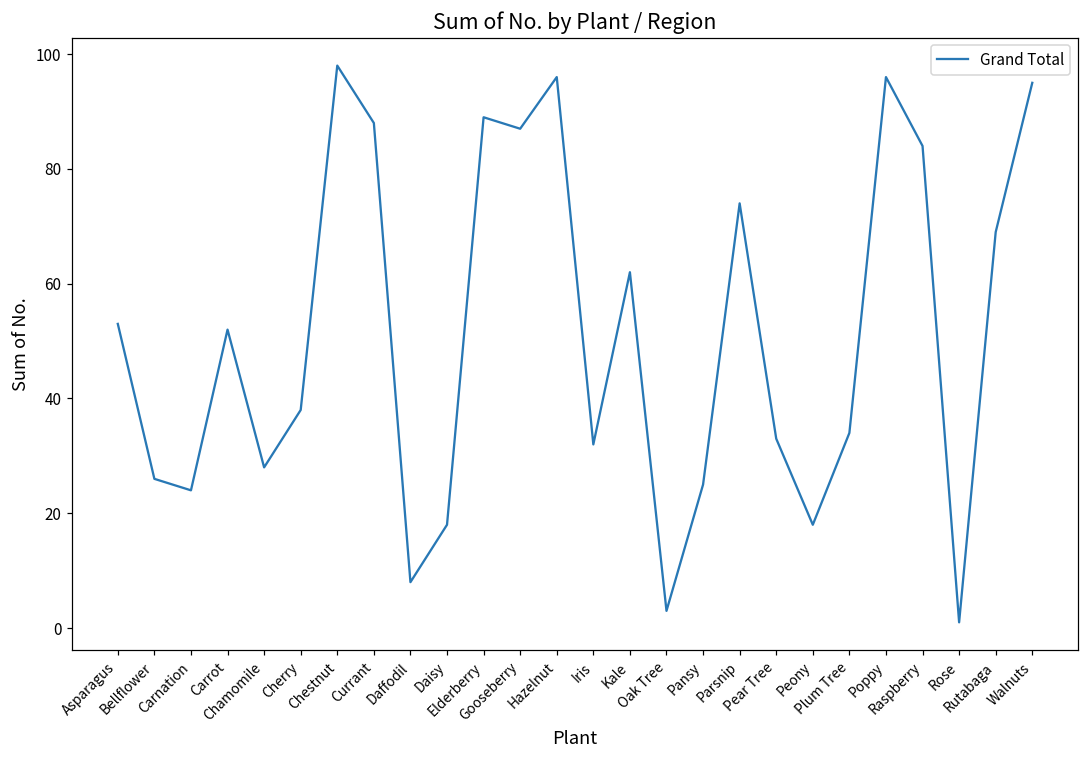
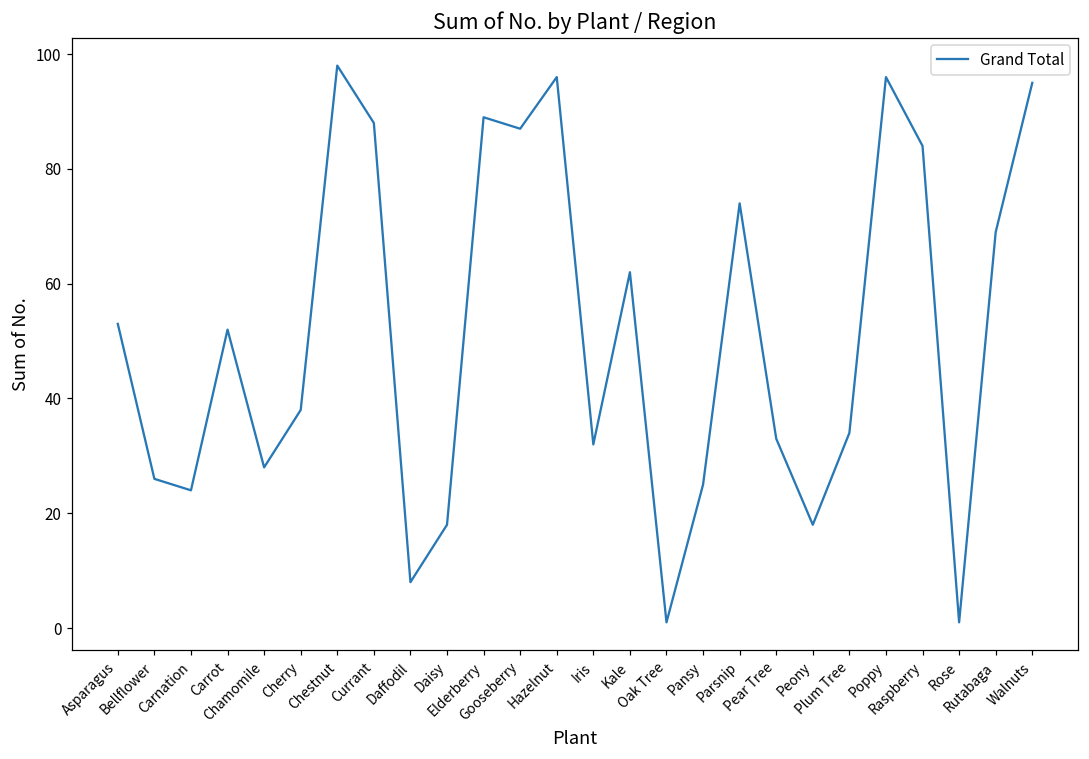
Oak Tree: 3 -> 1
